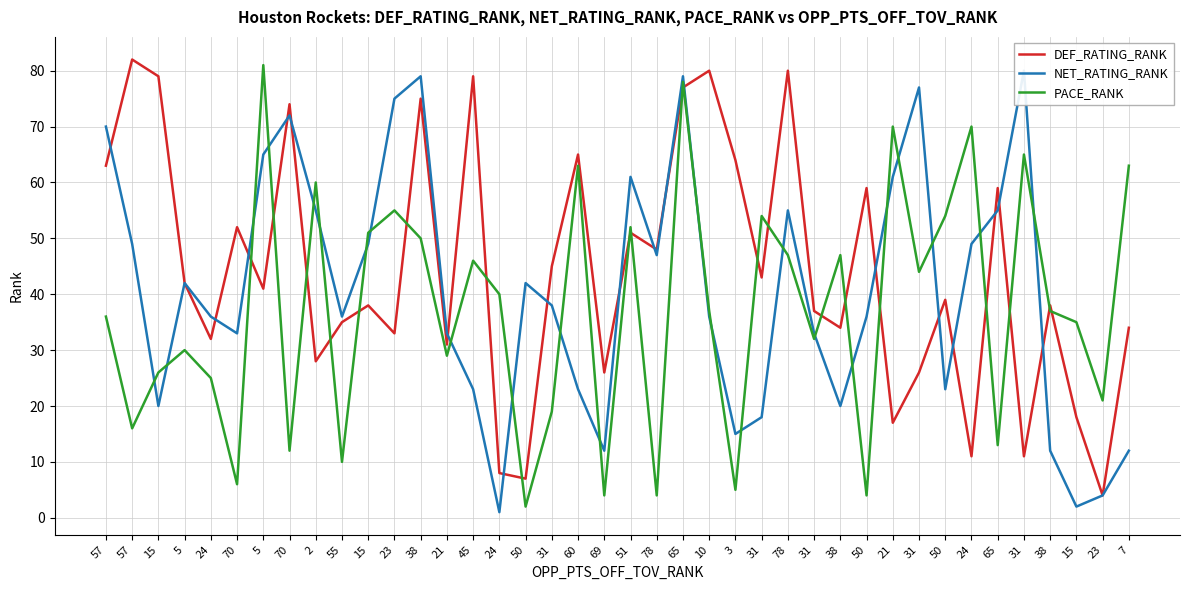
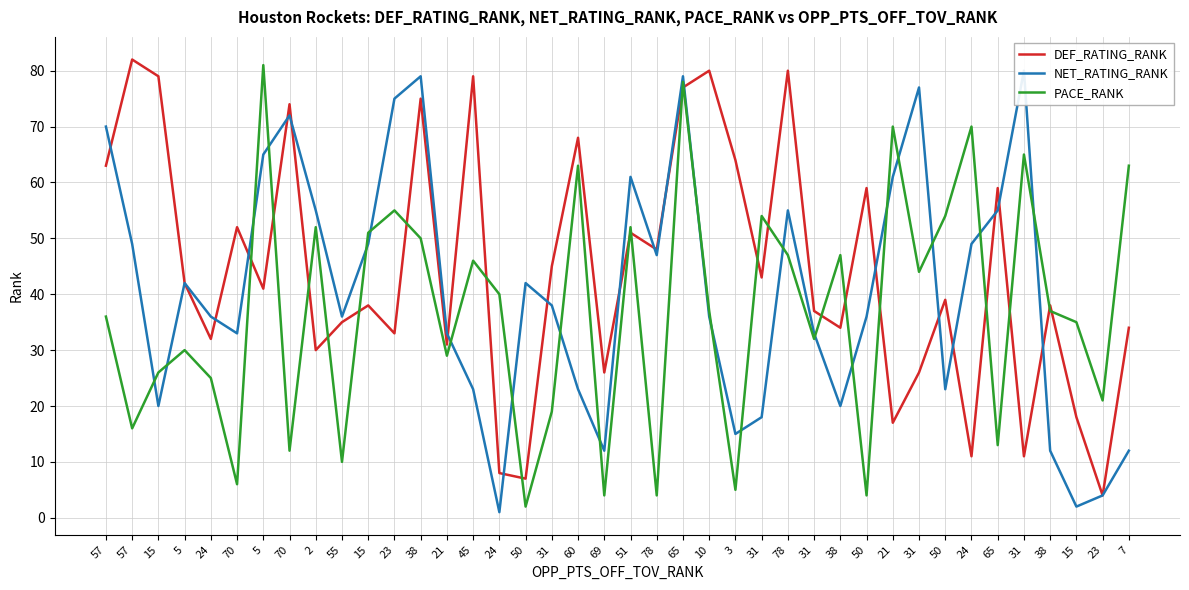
DEF_RATING_RANK, 2: 28 -> 30
PACE_RANK, 2: 60 -> 52
DEF_RATING_RANK, 60: 65 -> 68
